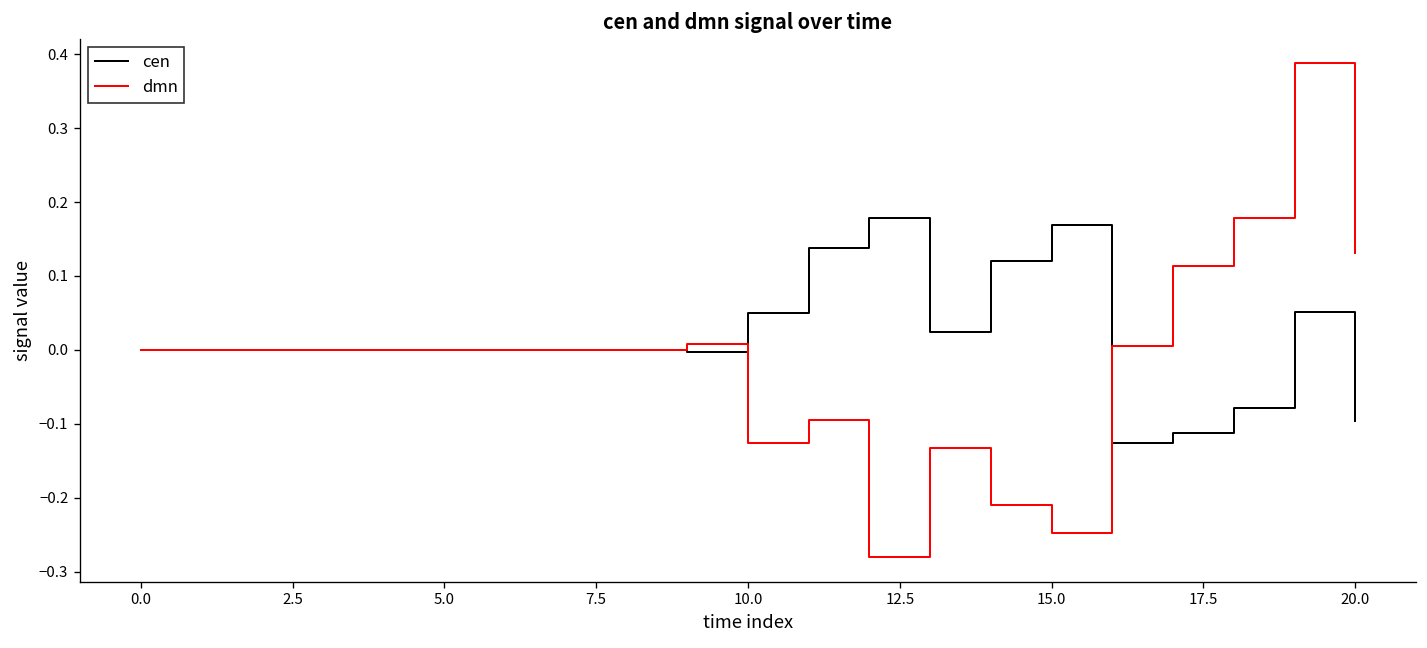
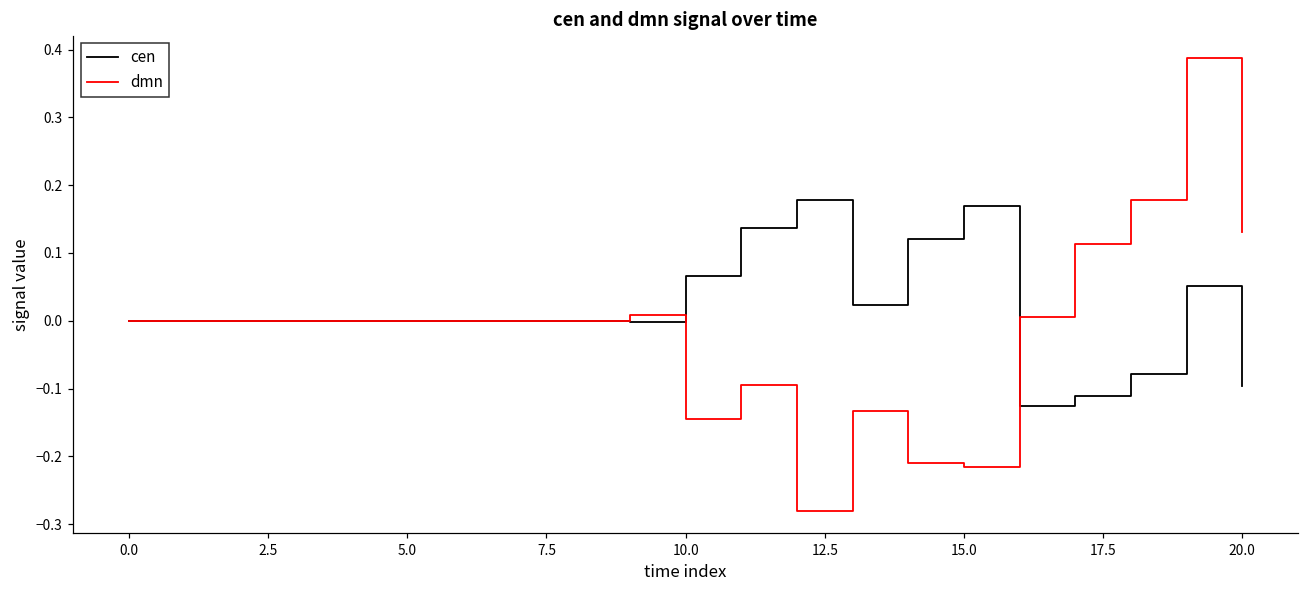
cen, 10.0: 0.05 -> 0.07
dmn, 10.0: -0.13 -> -0.14
dmn, 15.0: -0.25 -> -0.22
